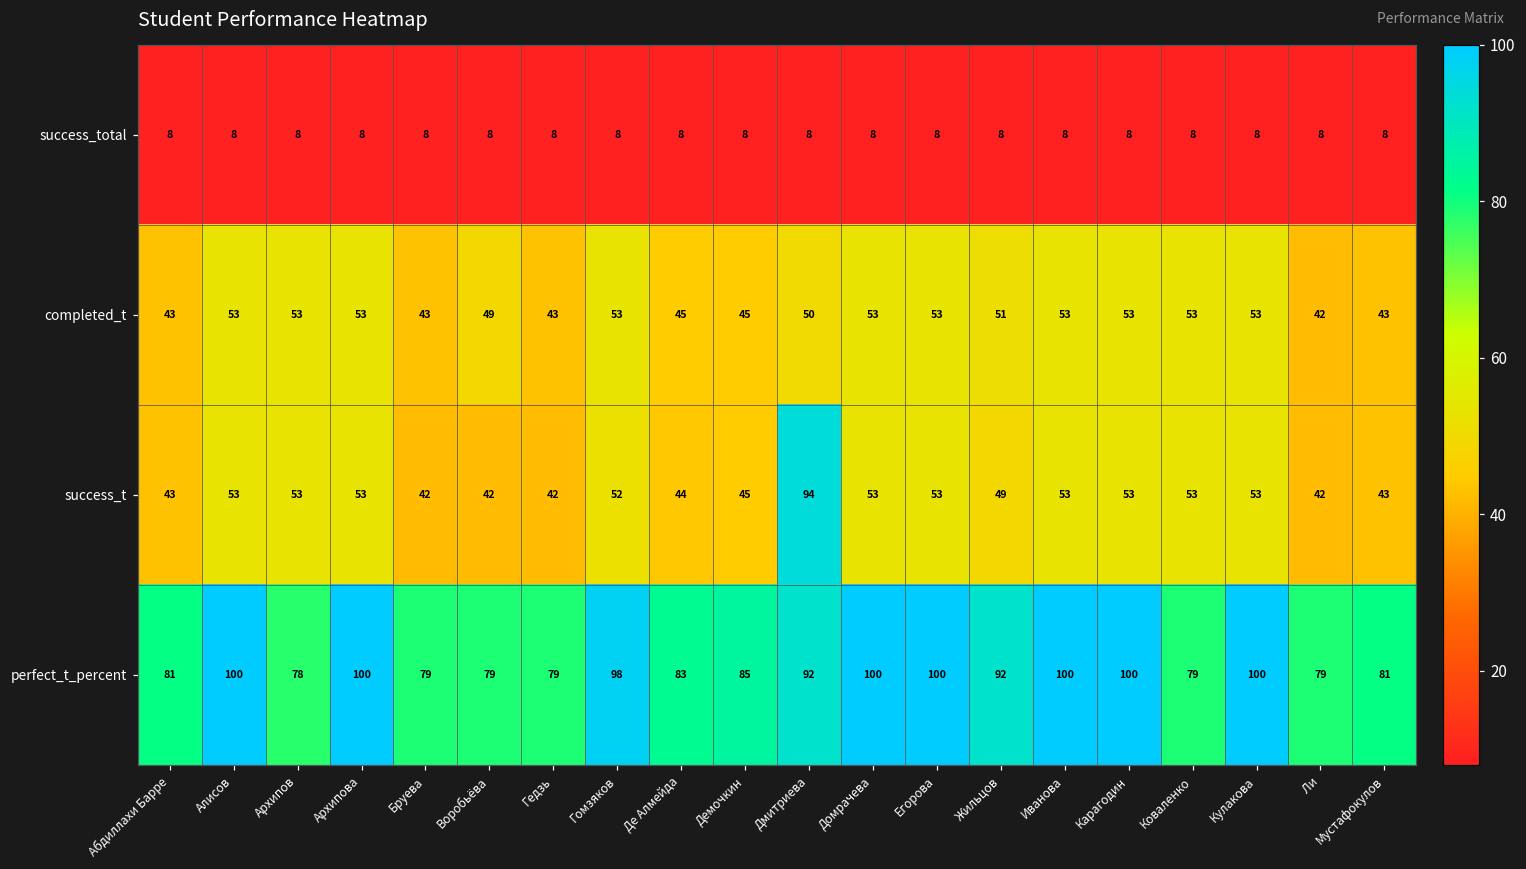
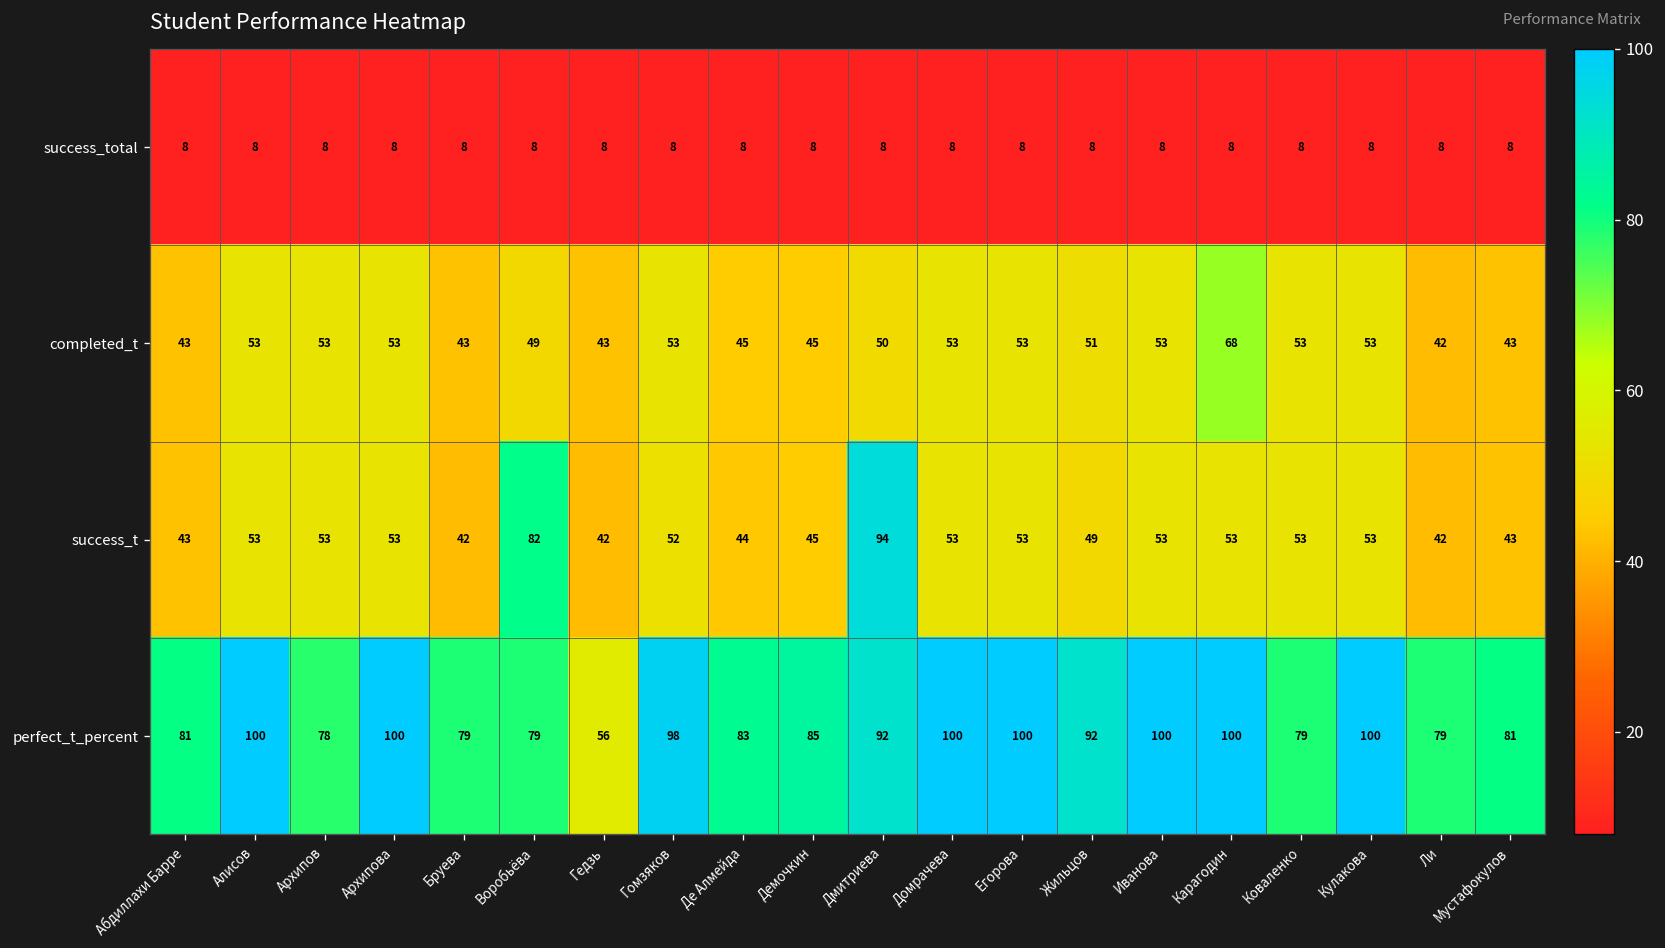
completed_t, Карагодин: 53 -> 68
success_t, Воробьёва: 42 -> 82
perfect_t_percent, Гедзь: 79 -> 56
